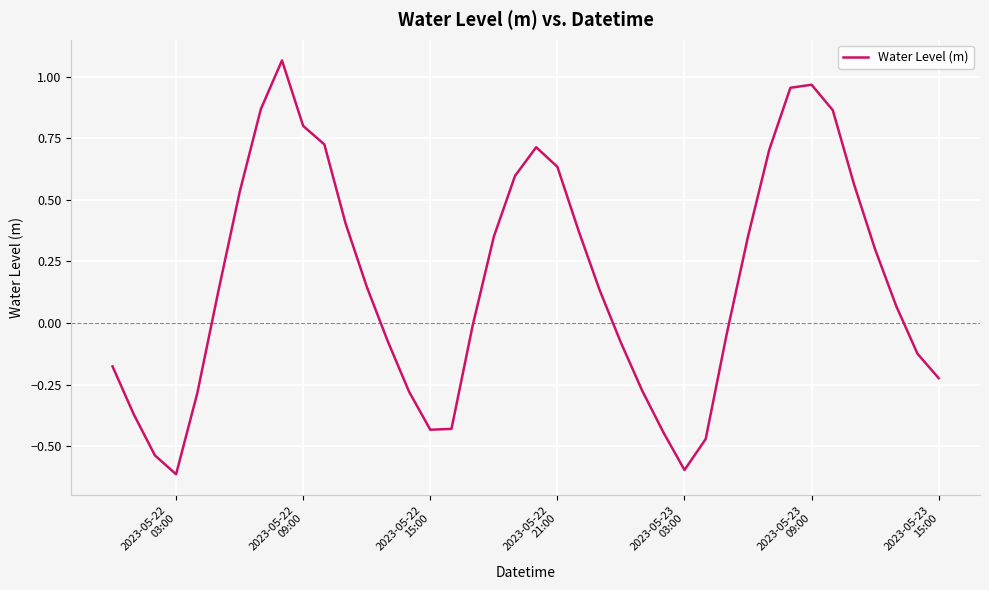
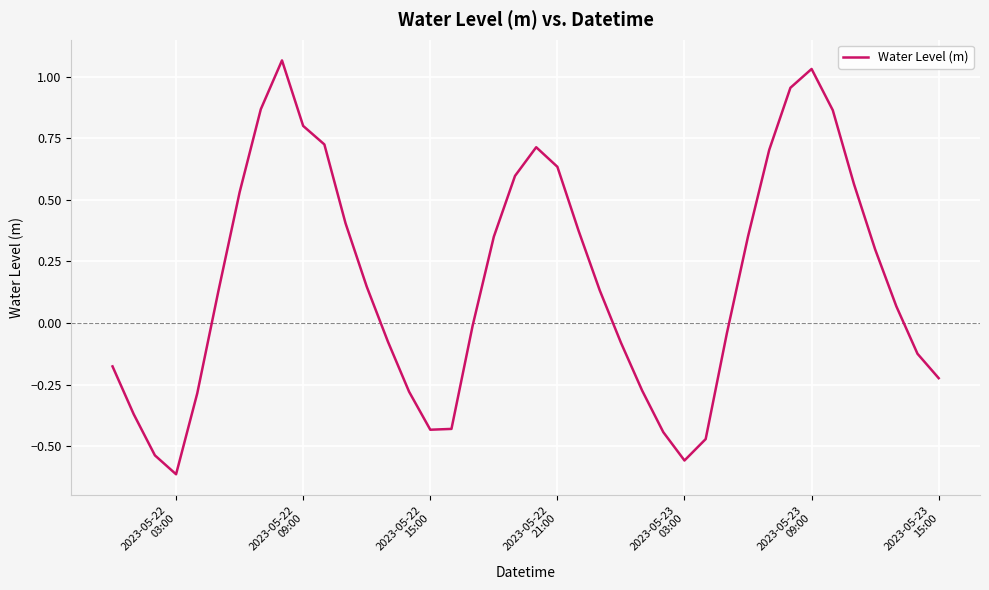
2023-05-23 03:00: -0.60 -> -0.56
2023-05-23 09:00: 0.97 -> 1.03
